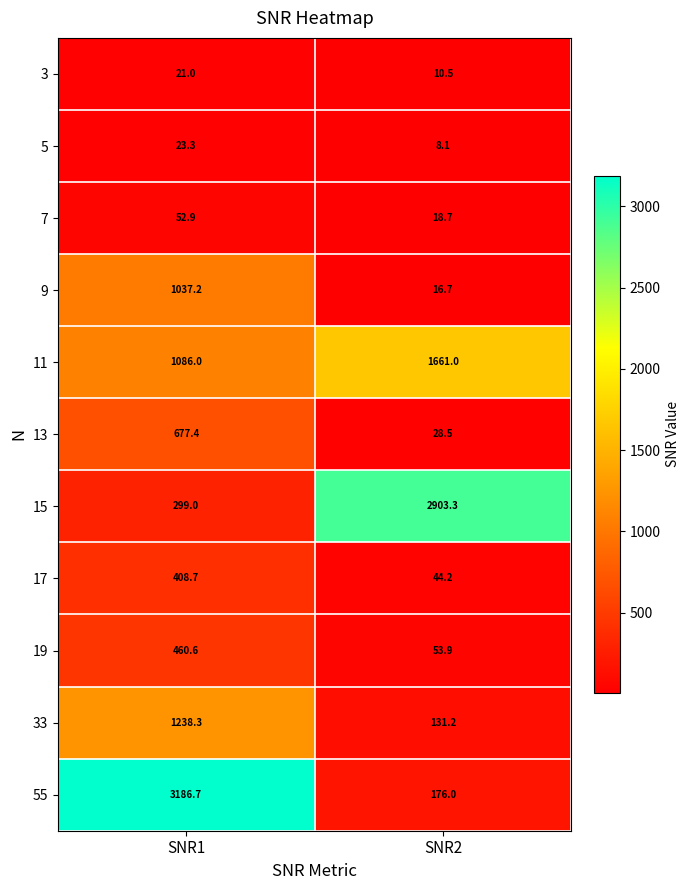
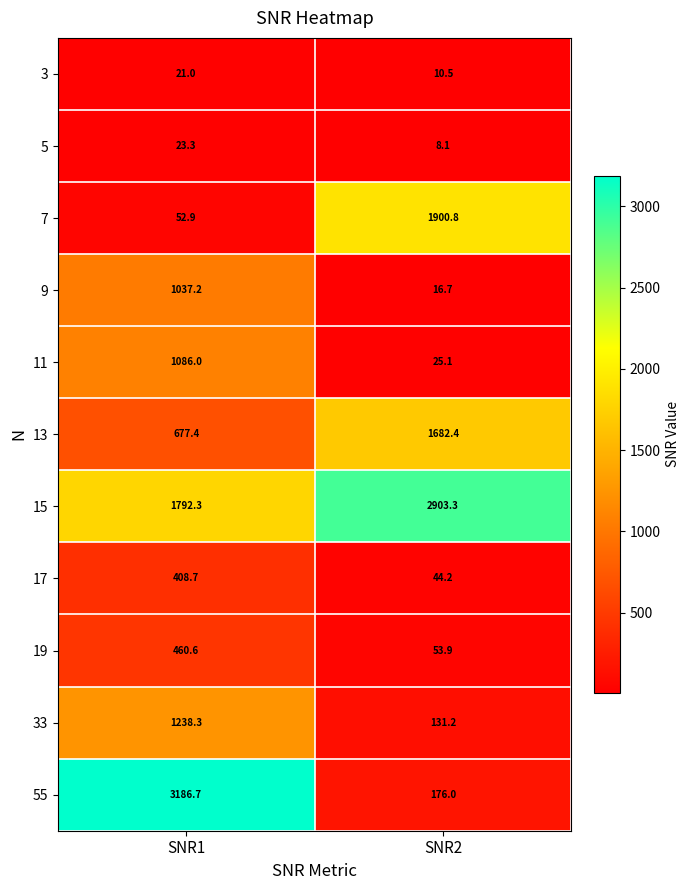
7, SNR2: 18.7 -> 1900.8
11, SNR2: 1661.0 -> 25.1
13, SNR2: 28.5 -> 1682.4
15, SNR1: 299.0 -> 1792.3
